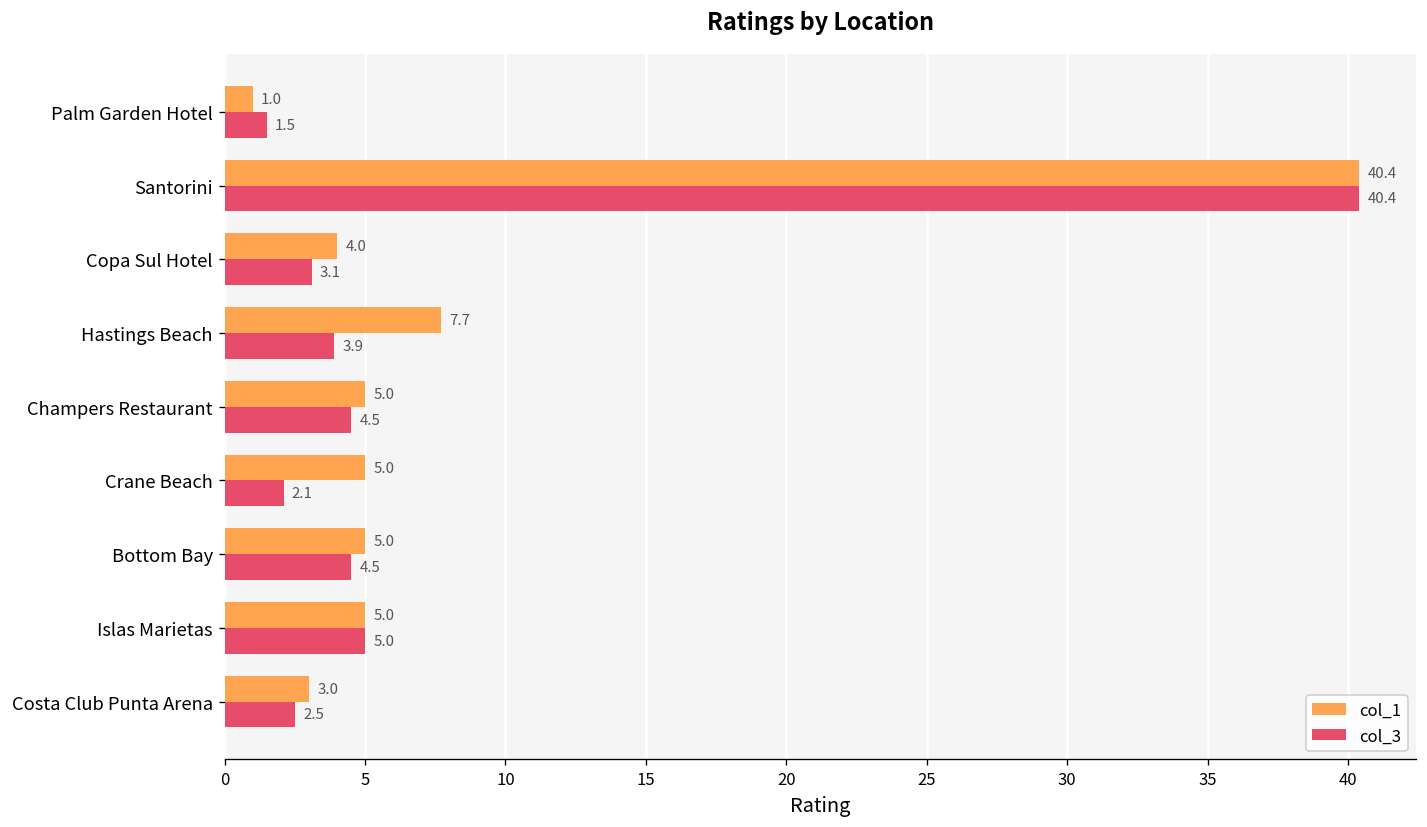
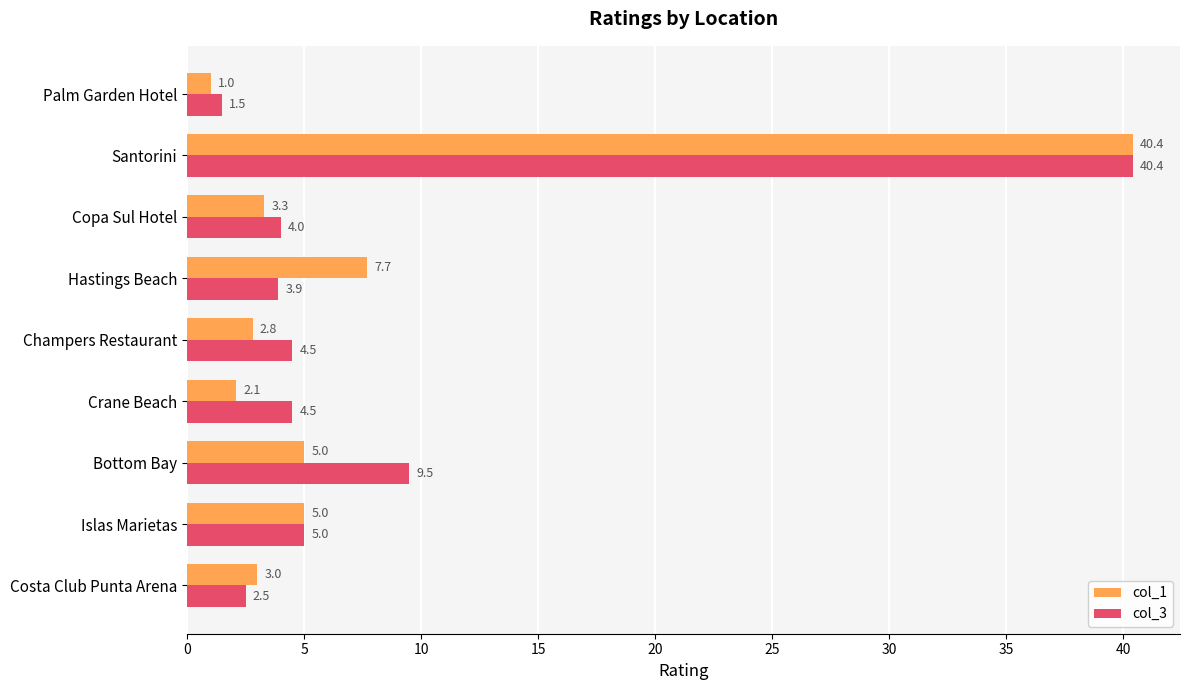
col_1, Copa Sul Hotel: 4.0 -> 3.3
col_3, Copa Sul Hotel: 3.1 -> 4.0
col_1, Champers Restaurant: 5.0 -> 2.8
col_1, Crane Beach: 5.0 -> 2.1
col_3, Crane Beach: 2.1 -> 4.5
col_3, Bottom Bay: 4.5 -> 9.5
